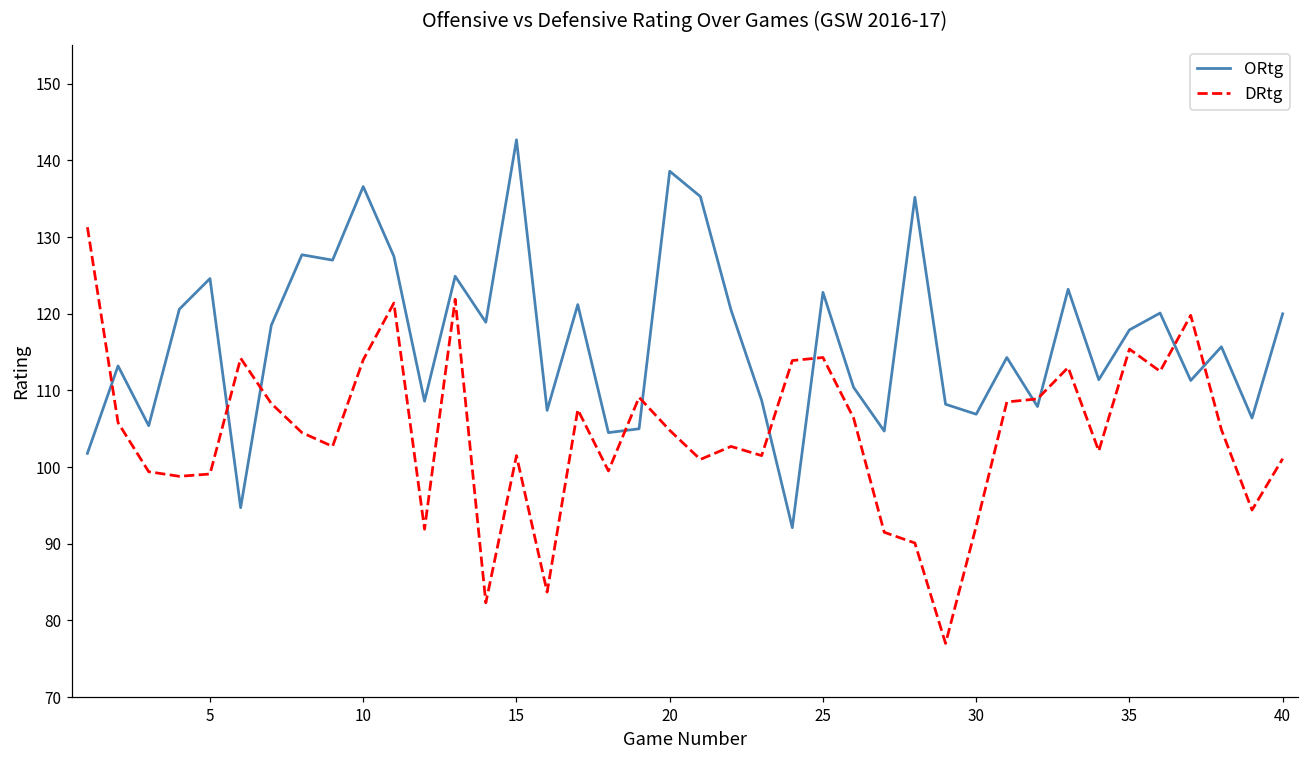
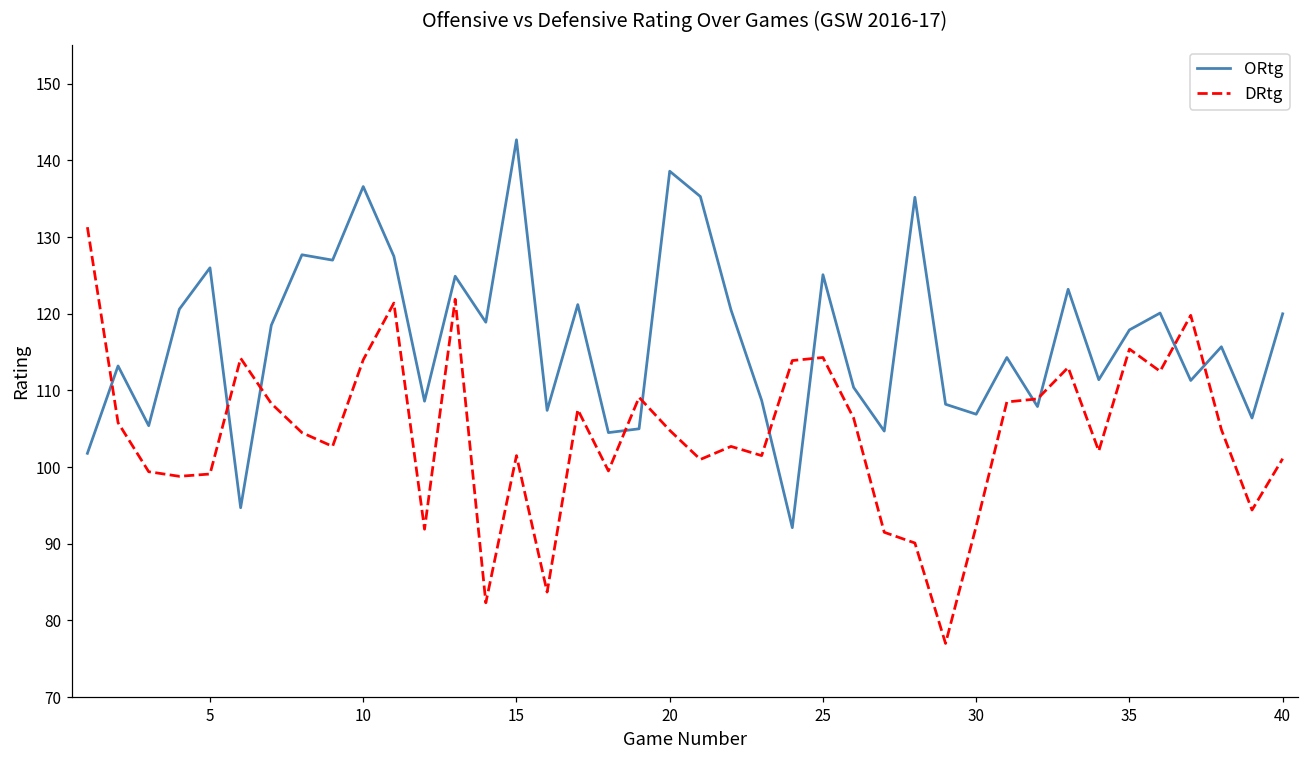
ORtg, 5: 125 -> 126
ORtg, 25: 123 -> 125
